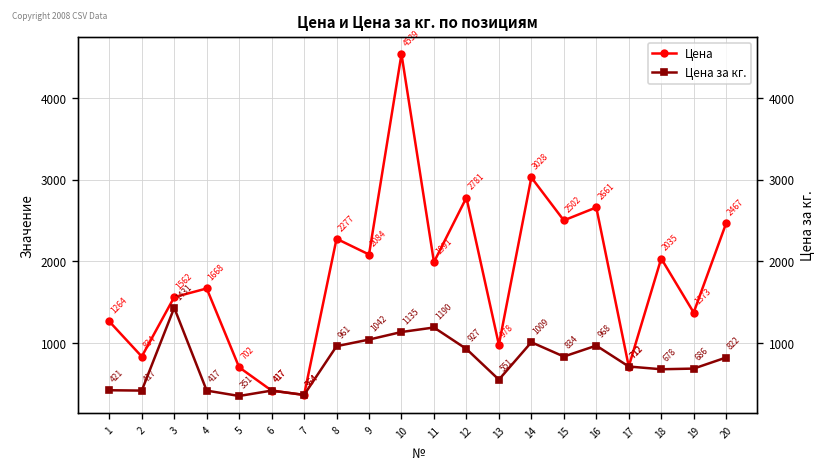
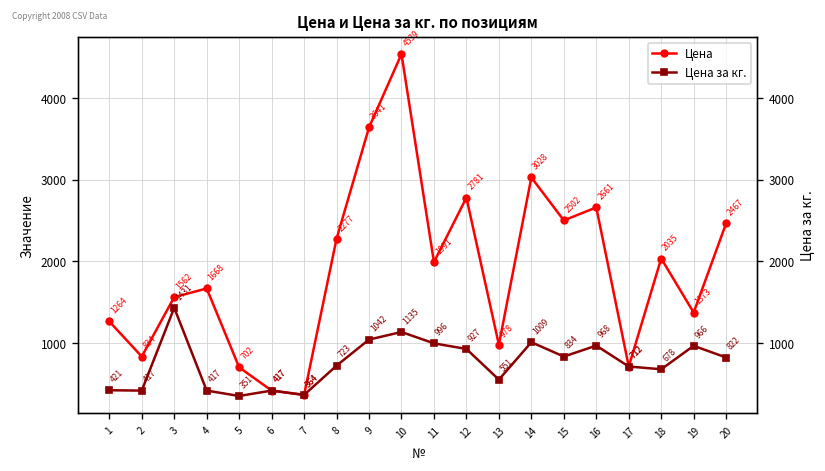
Цена за кг., 8: 961 -> 723
Цена, 9: 2084 -> 3641
Цена за кг., 11: 1190 -> 996
Цена за кг., 19: 686 -> 966
